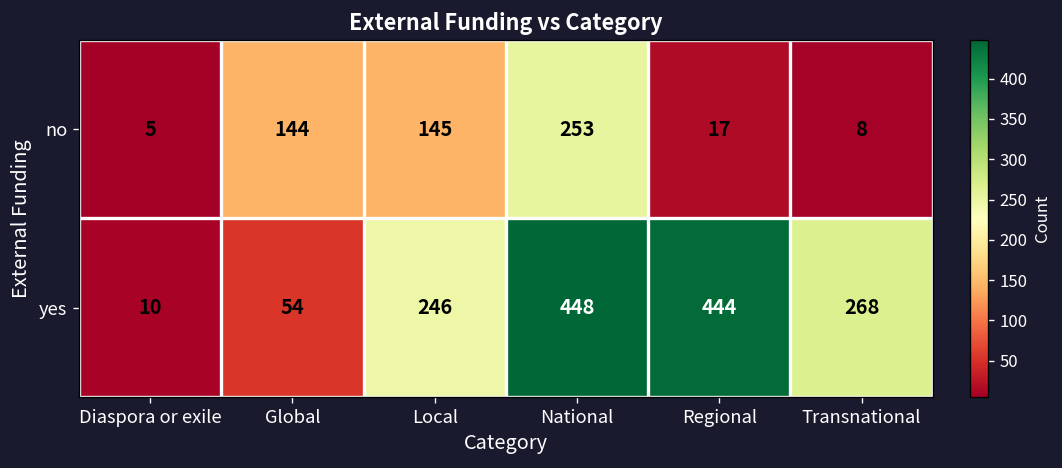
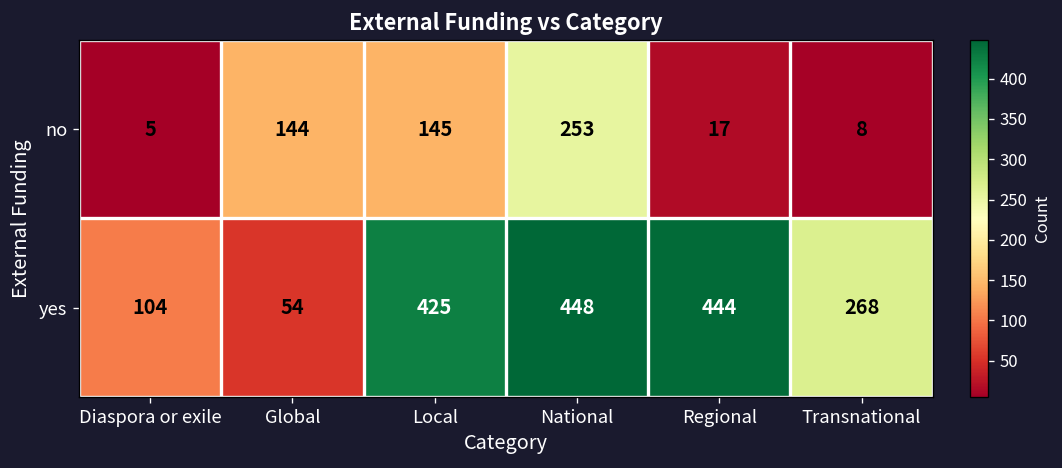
yes, Diaspora or exile: 10 -> 104
yes, Local: 246 -> 425
